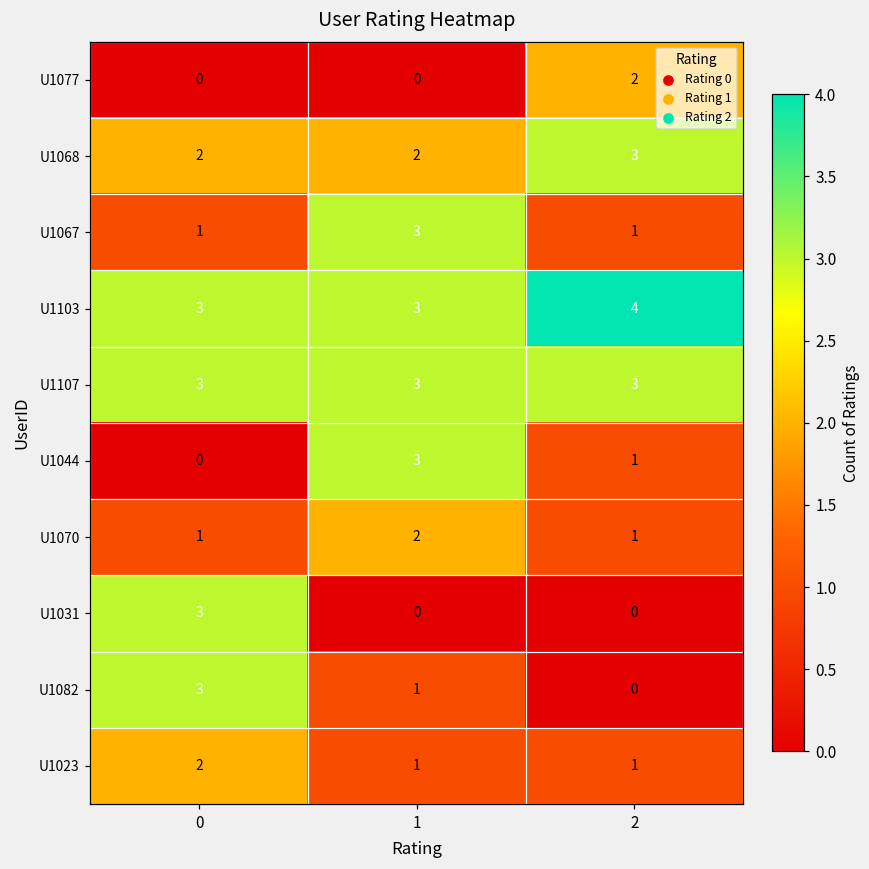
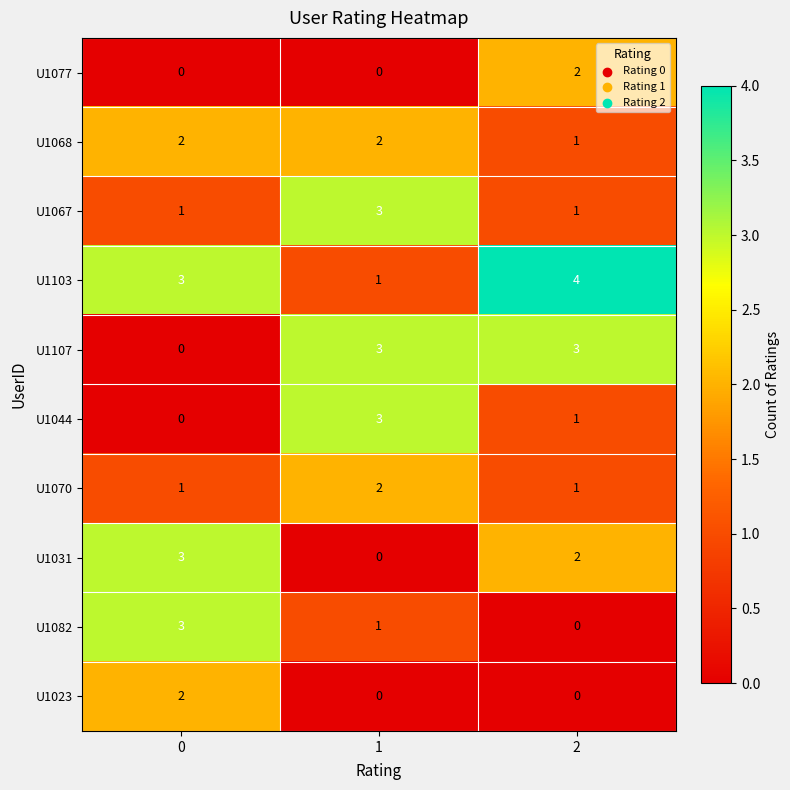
U1068, 2: 3 -> 1
U1103, 1: 3 -> 1
U1107, 0: 3 -> 0
U1031, 2: 0 -> 2
U1023, 1: 1 -> 0
U1023, 2: 1 -> 0
